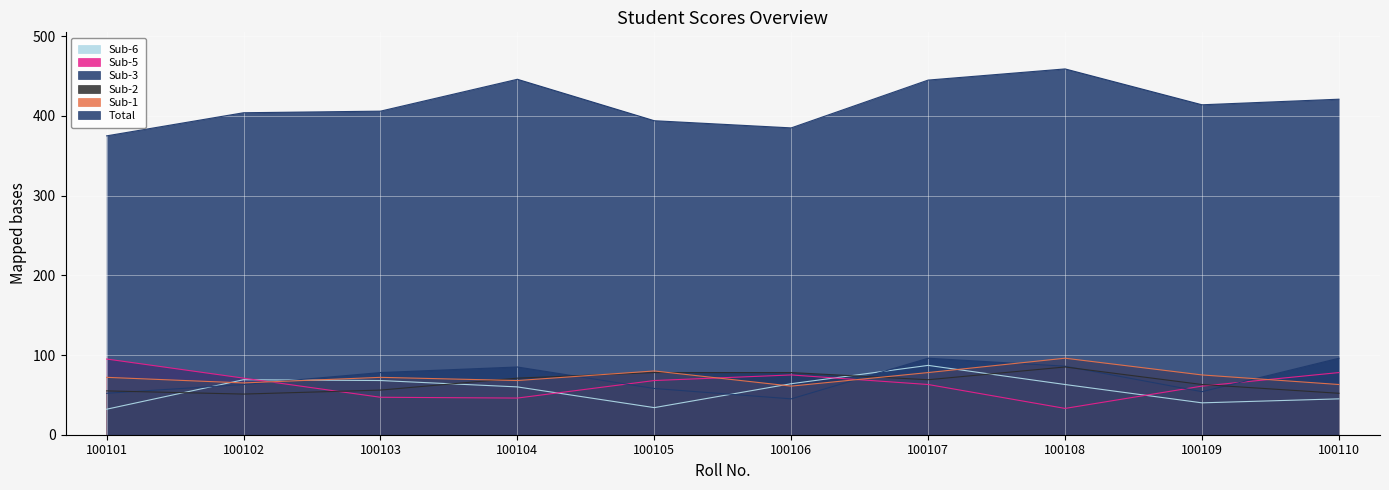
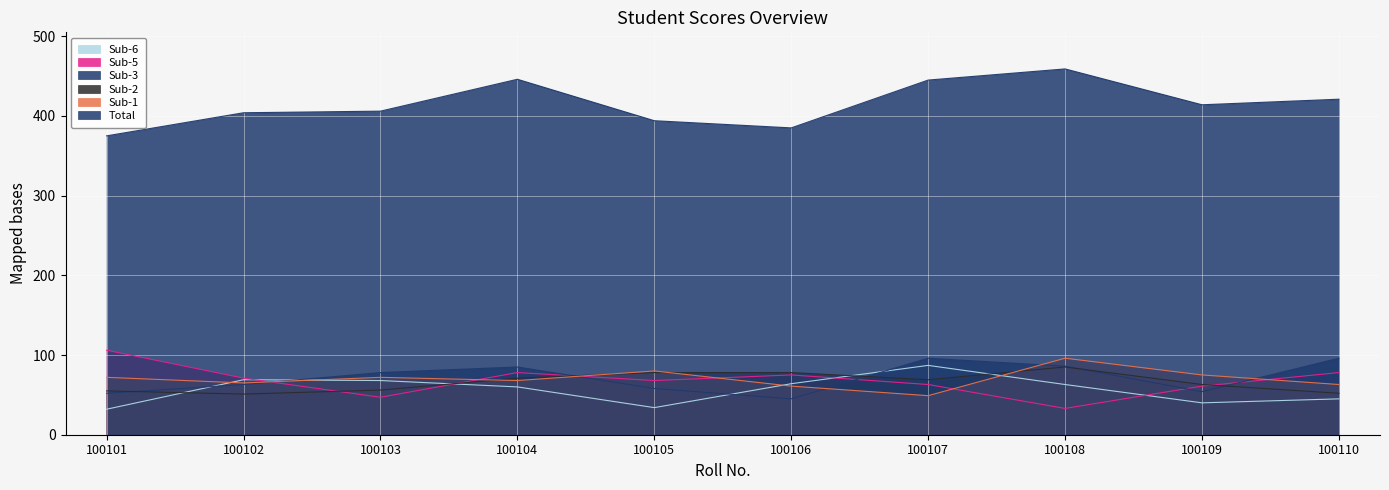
Sub-5, 100101: 100 -> 110
Sub-5, 100104: 50 -> 80
Sub-1, 100107: 80 -> 50
